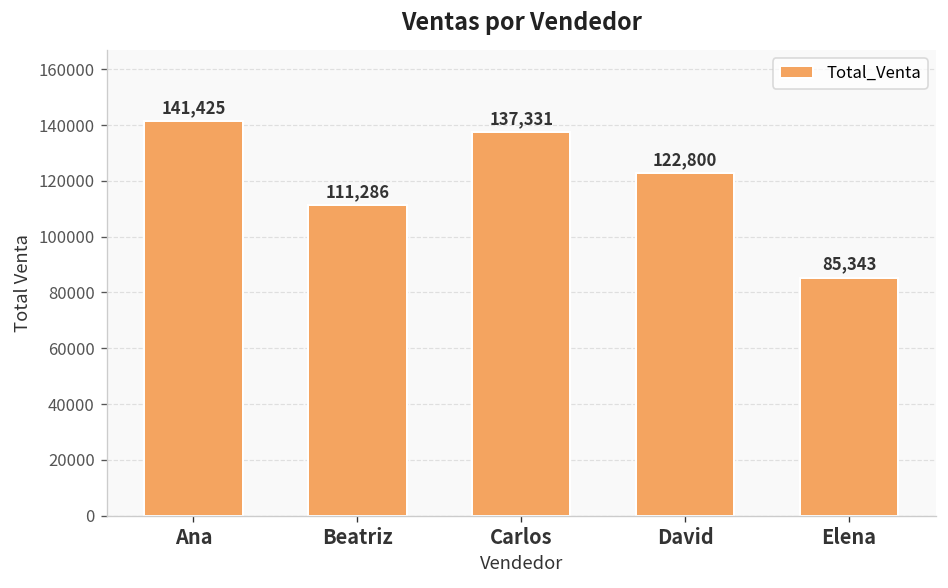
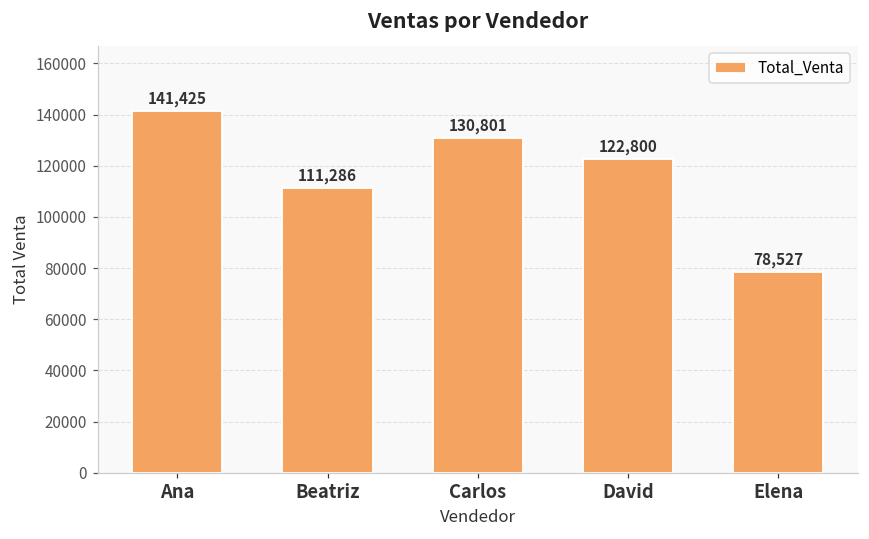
Carlos: 137,331 -> 130,801
Elena: 85,343 -> 78,527
